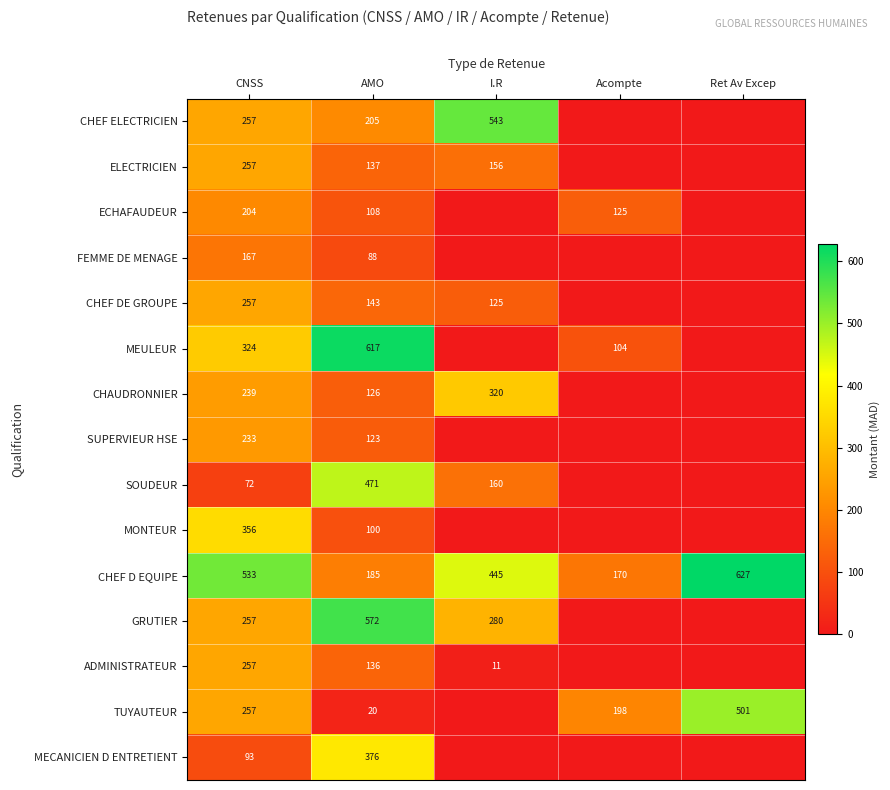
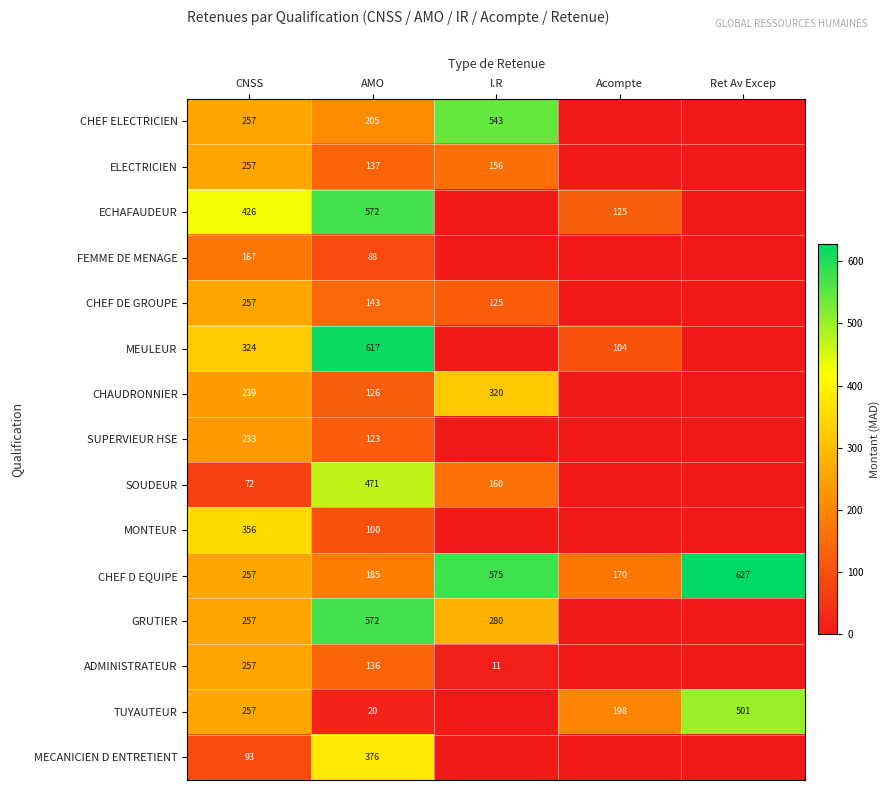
ECHAFAUDEUR, CNSS: 204 -> 426
ECHAFAUDEUR, AMO: 108 -> 572
CHEF D EQUIPE, CNSS: 533 -> 257
CHEF D EQUIPE, I.R: 445 -> 575
